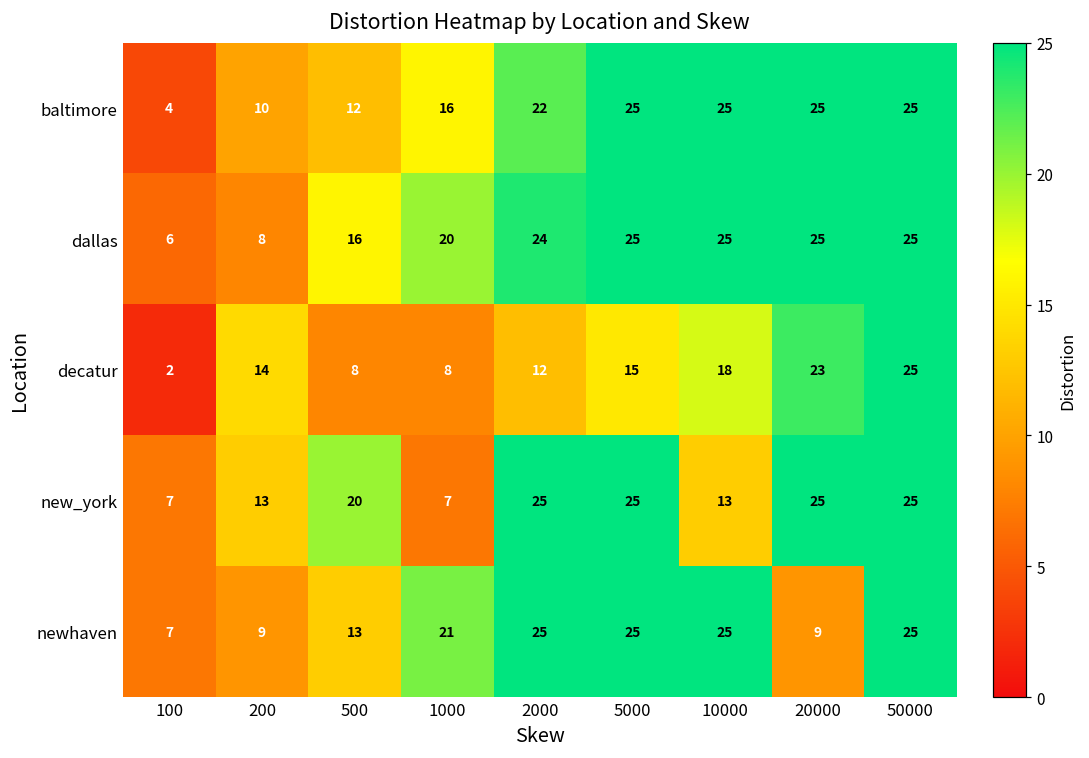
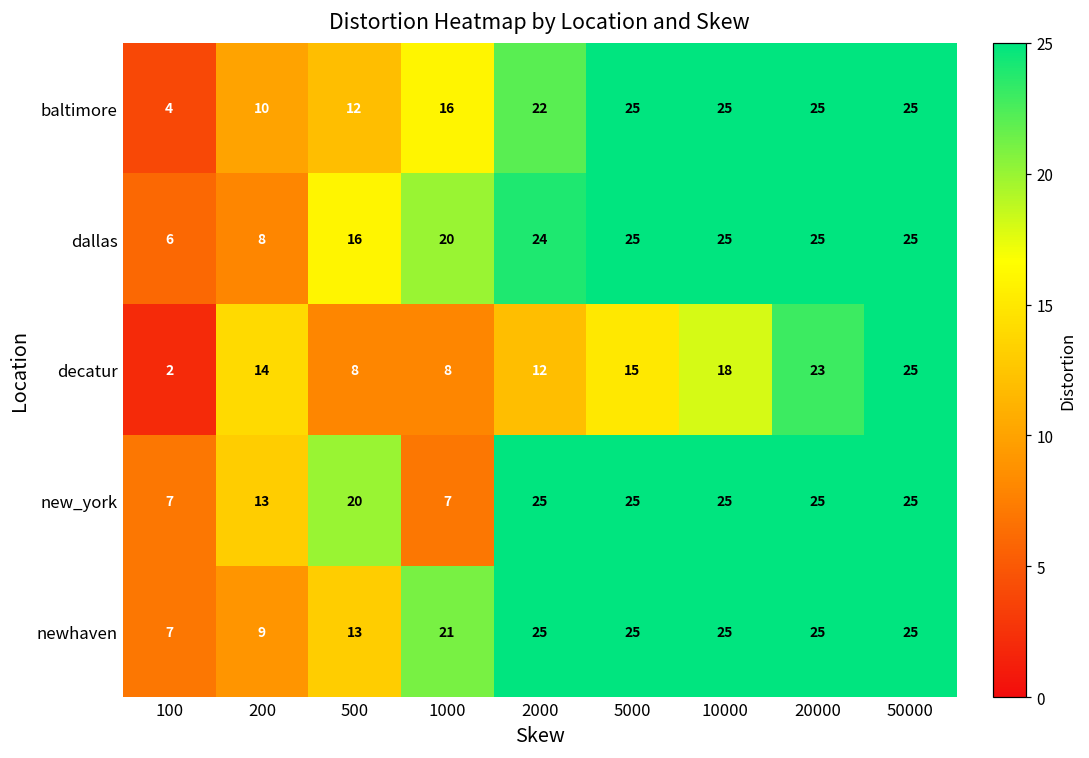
new_york, 10000: 13 -> 25
newhaven, 20000: 9 -> 25
